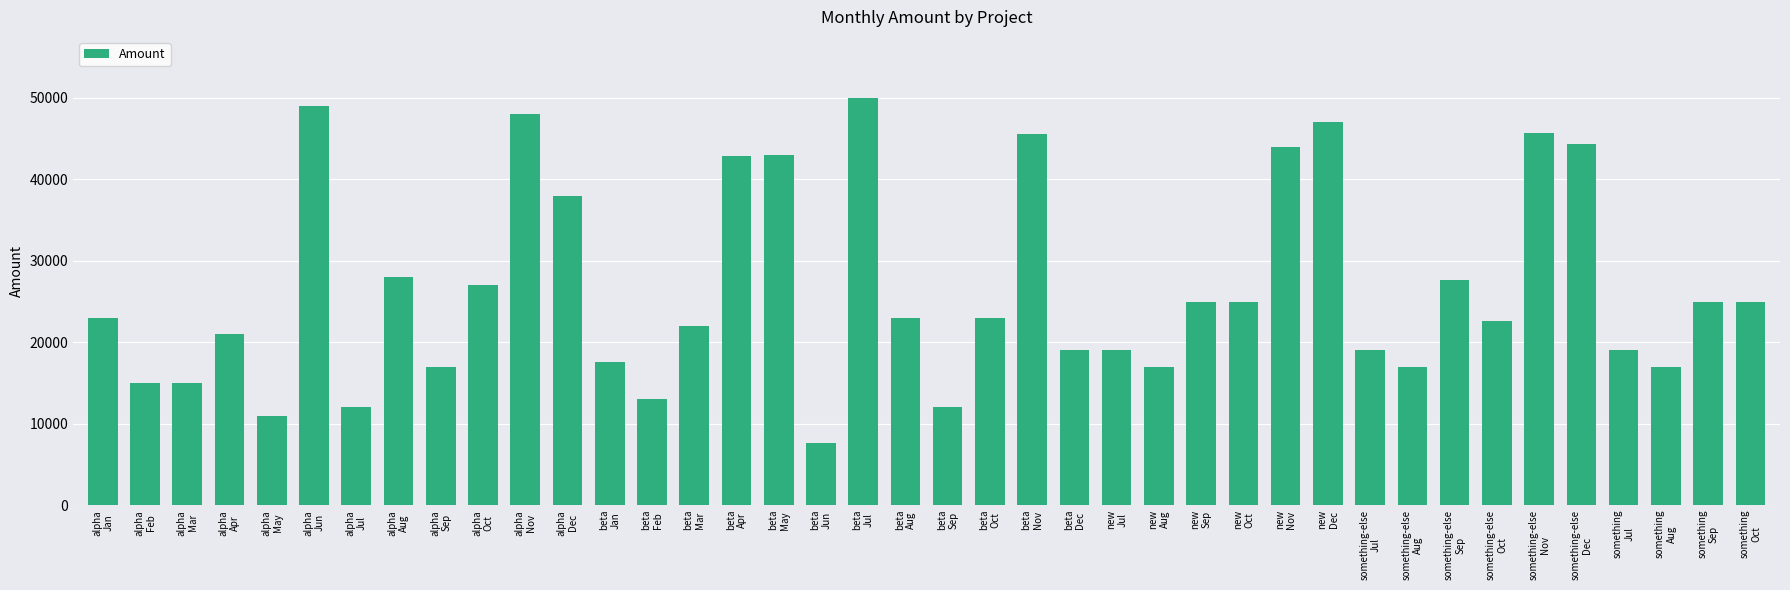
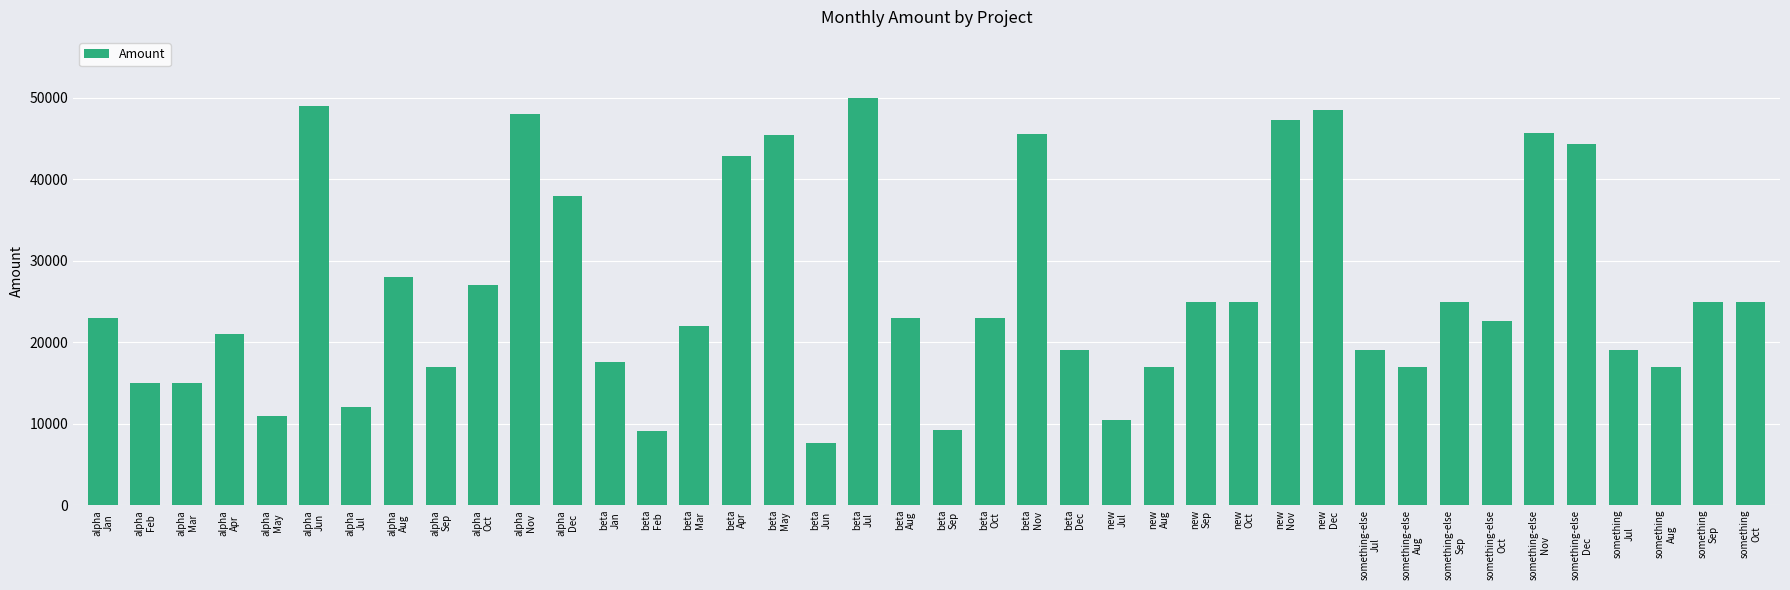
beta Feb: 13000 -> 9000
beta May: 43000 -> 45000
beta Sep: 12000 -> 9000
new Jul: 19000 -> 10000
new Nov: 44000 -> 47000
new Dec: 47000 -> 49000
something-else Sep: 28000 -> 25000
